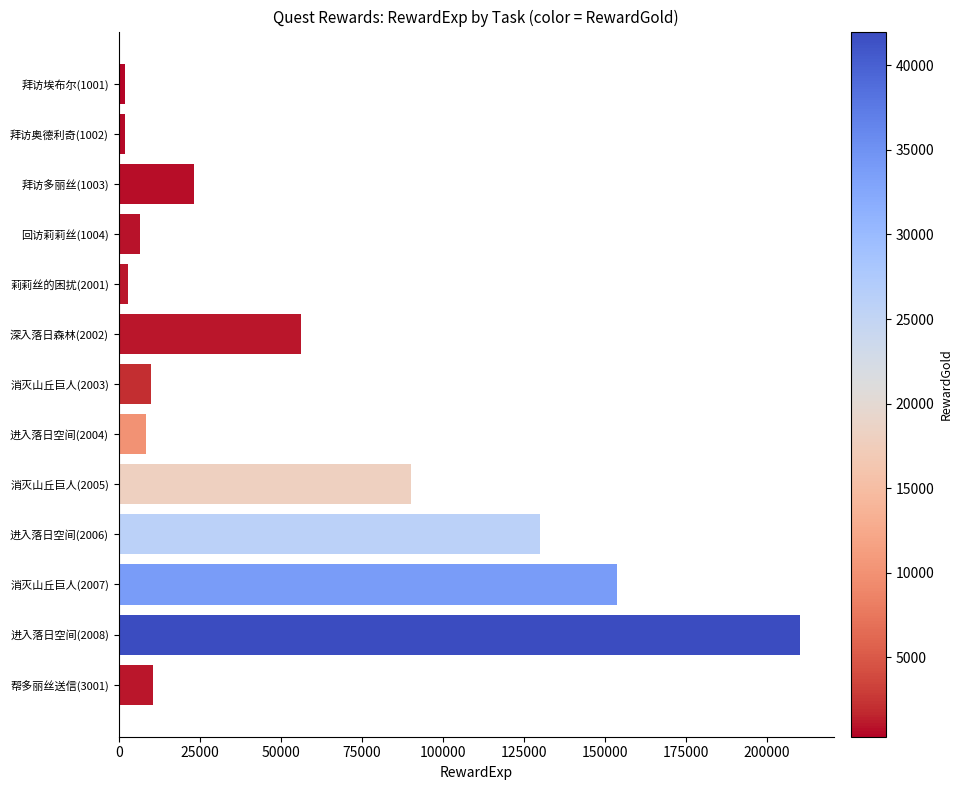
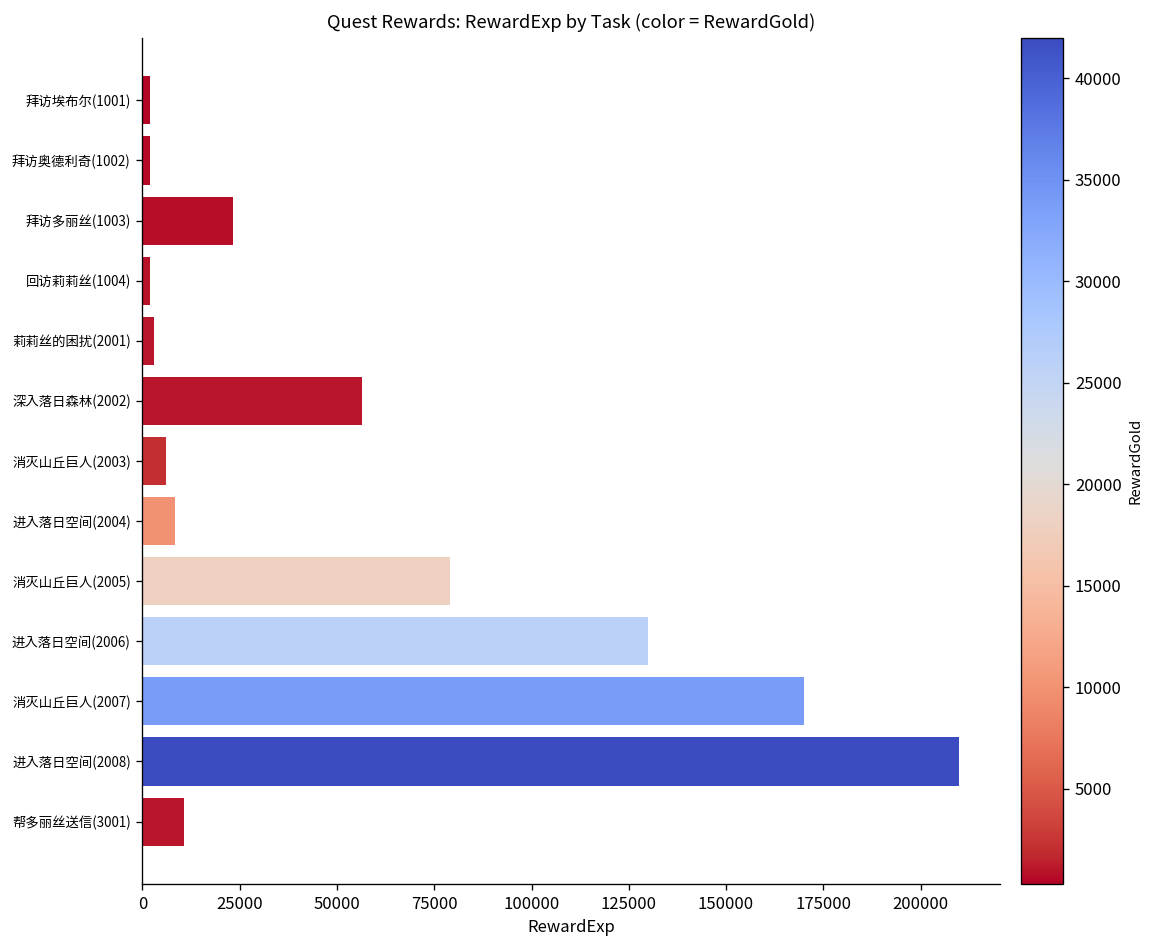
回访莉莉丝(1004): 6000 -> 2000
消灭山丘巨人(2003): 10000 -> 6000
消灭山丘巨人(2005): 90000 -> 79000
消灭山丘巨人(2007): 154000 -> 170000
